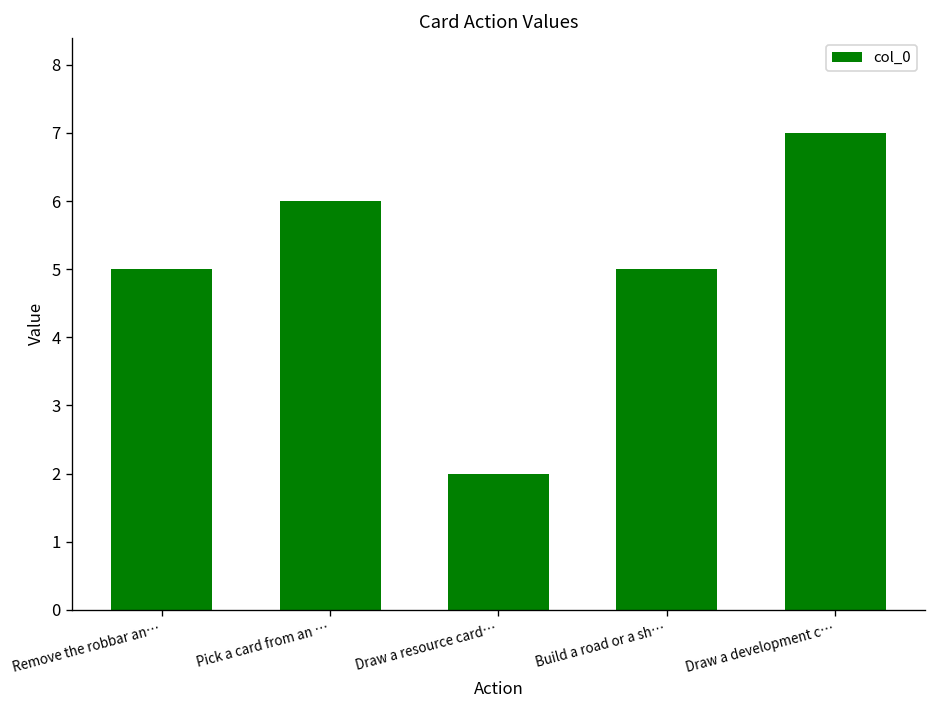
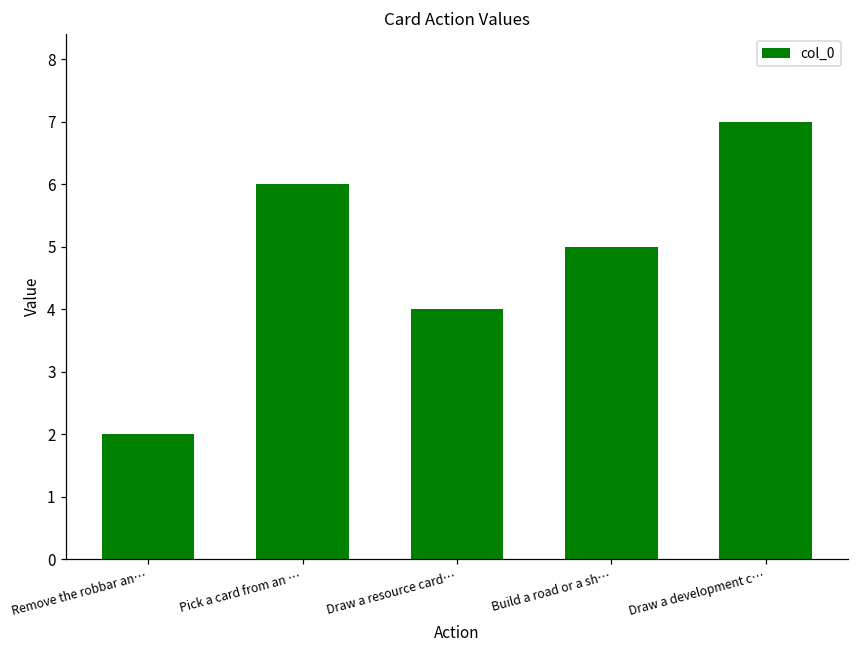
Remove the robbar an…: 5 -> 2
Draw a resource card…: 2 -> 4
